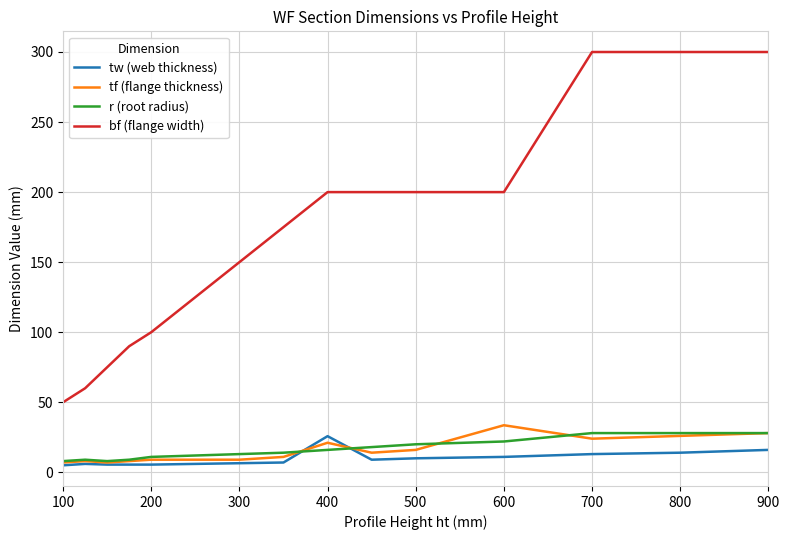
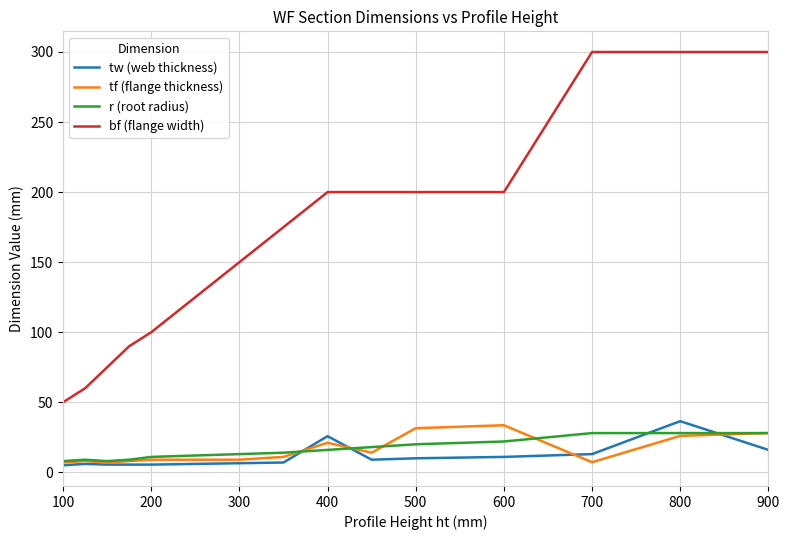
tf (flange thickness), 500: 16 -> 32
tf (flange thickness), 700: 24 -> 7
tw (web thickness), 800: 14 -> 37
